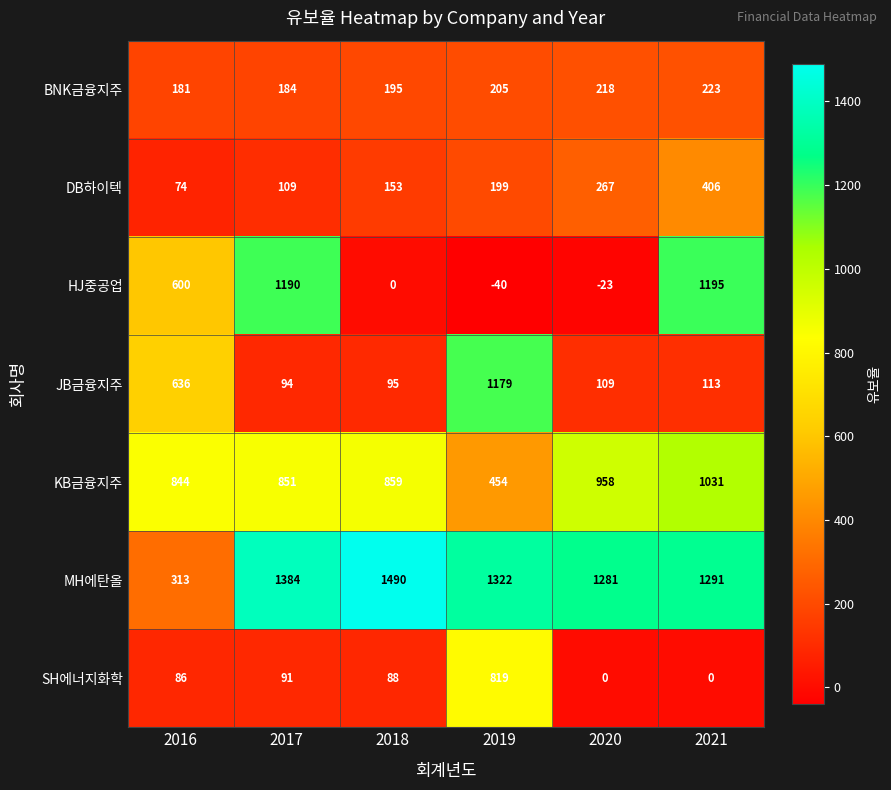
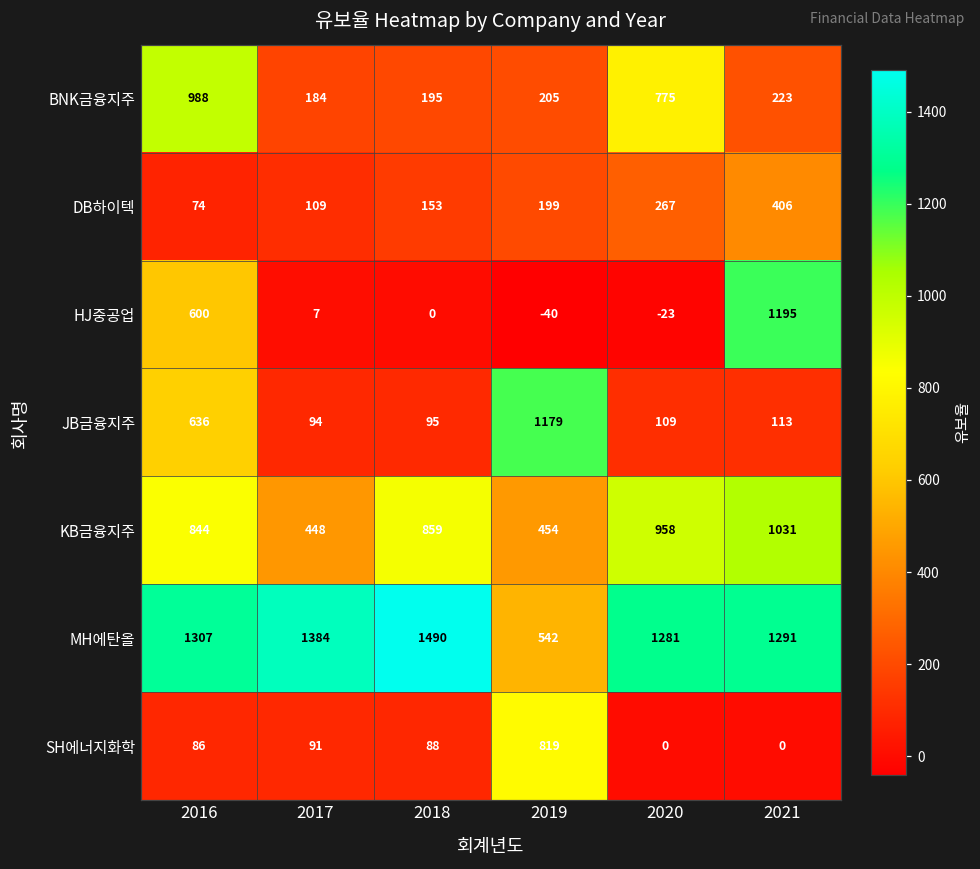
BNK금융지주, 2016: 181 -> 988
BNK금융지주, 2020: 218 -> 775
HJ중공업, 2017: 1190 -> 7
KB금융지주, 2017: 851 -> 448
MH에탄올, 2016: 313 -> 1307
MH에탄올, 2019: 1322 -> 542
